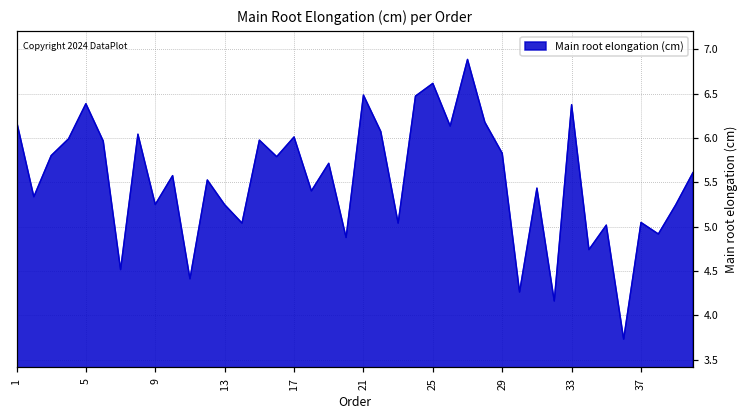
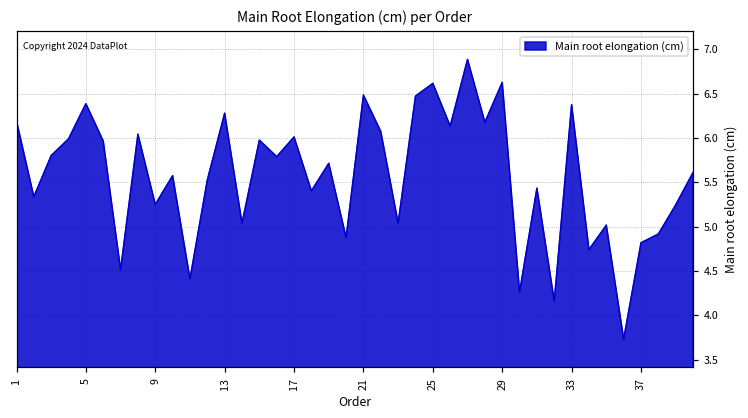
13: 5.2 -> 6.3
29: 5.8 -> 6.6
37: 5.0 -> 4.8
